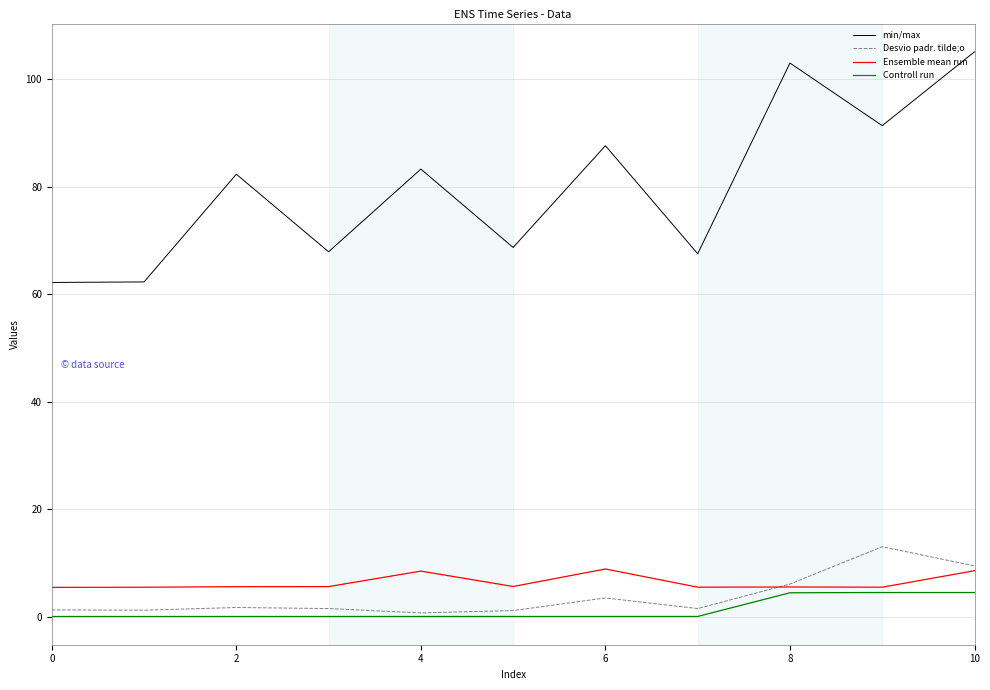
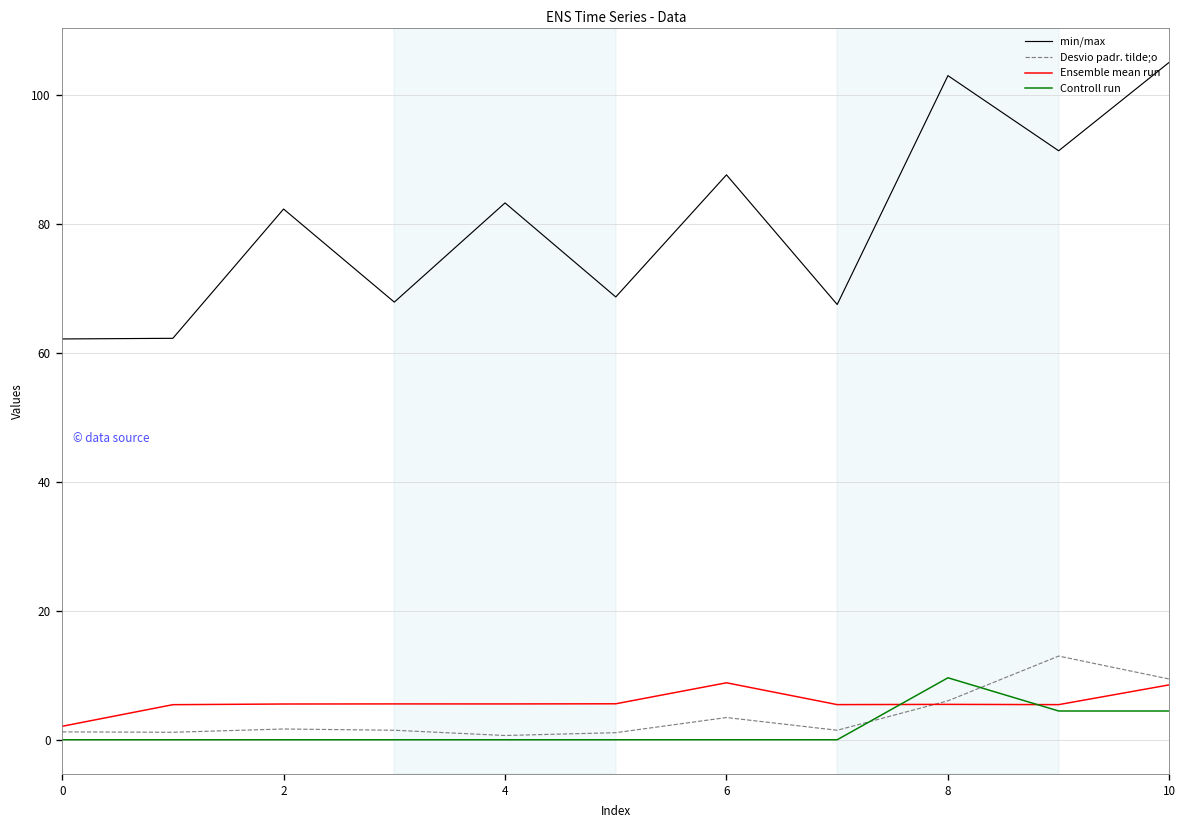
Ensemble mean run, 0: 5 -> 2
Ensemble mean run, 4: 8 -> 6
Controll run, 8: 4 -> 10
